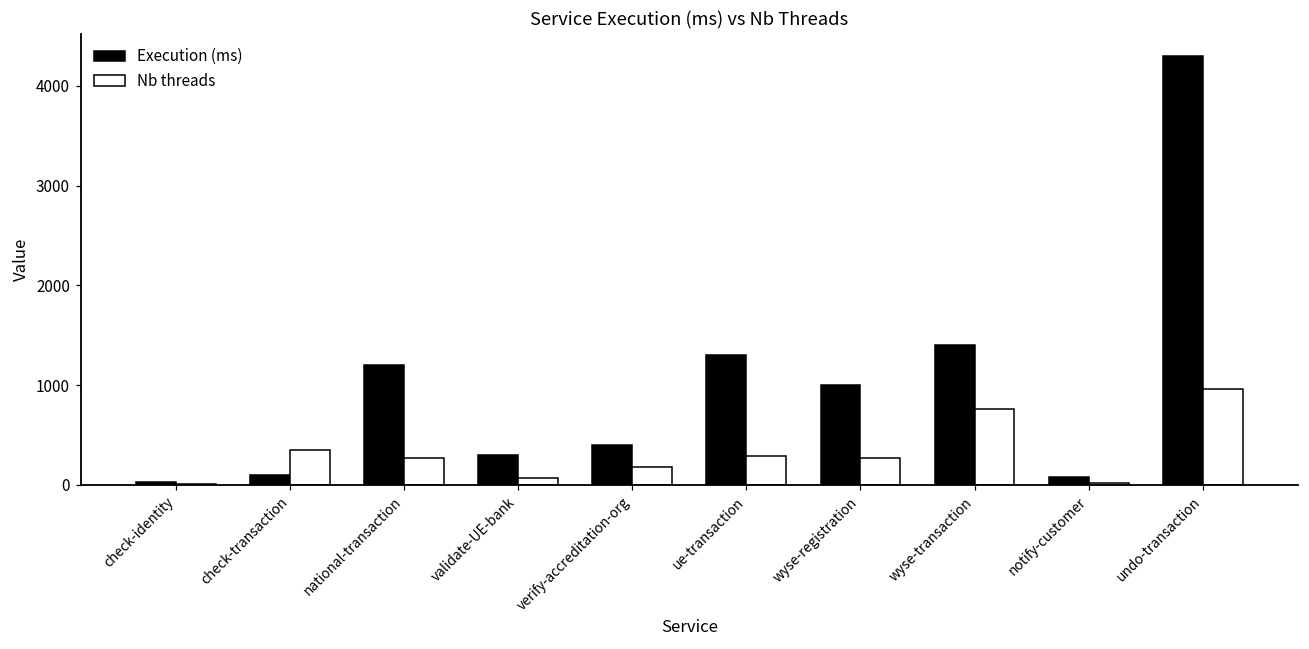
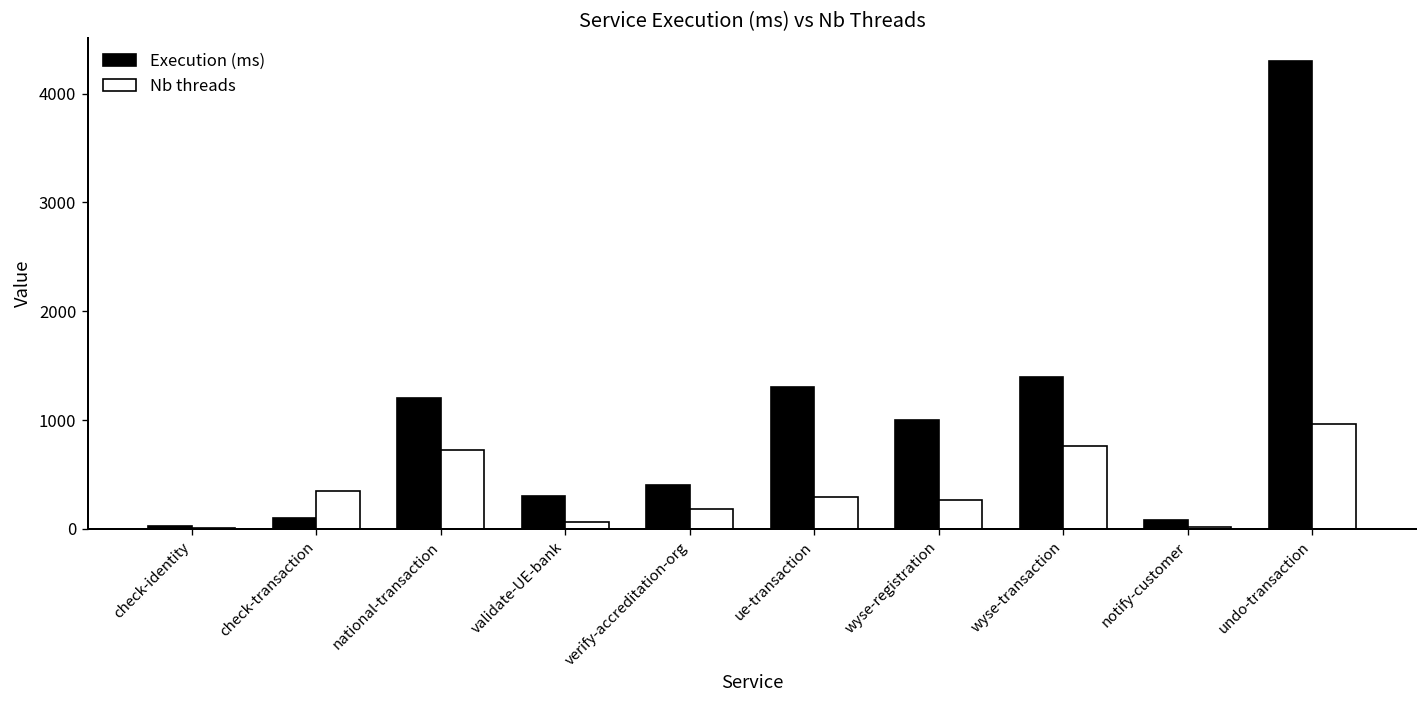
Nb threads, national-transaction: 300 -> 700
